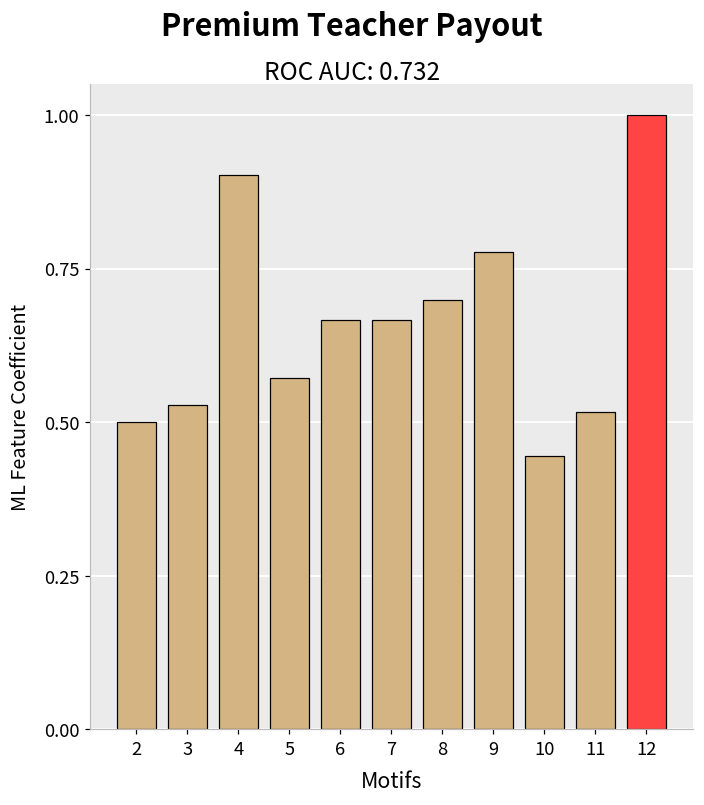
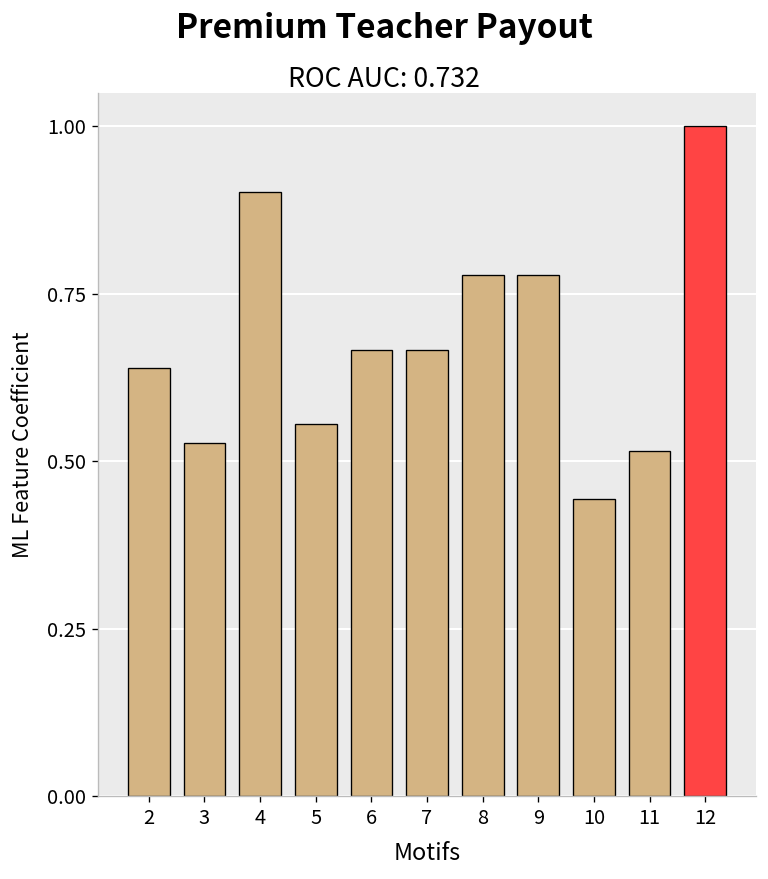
2: 0.50 -> 0.64
5: 0.57 -> 0.56
8: 0.70 -> 0.78
